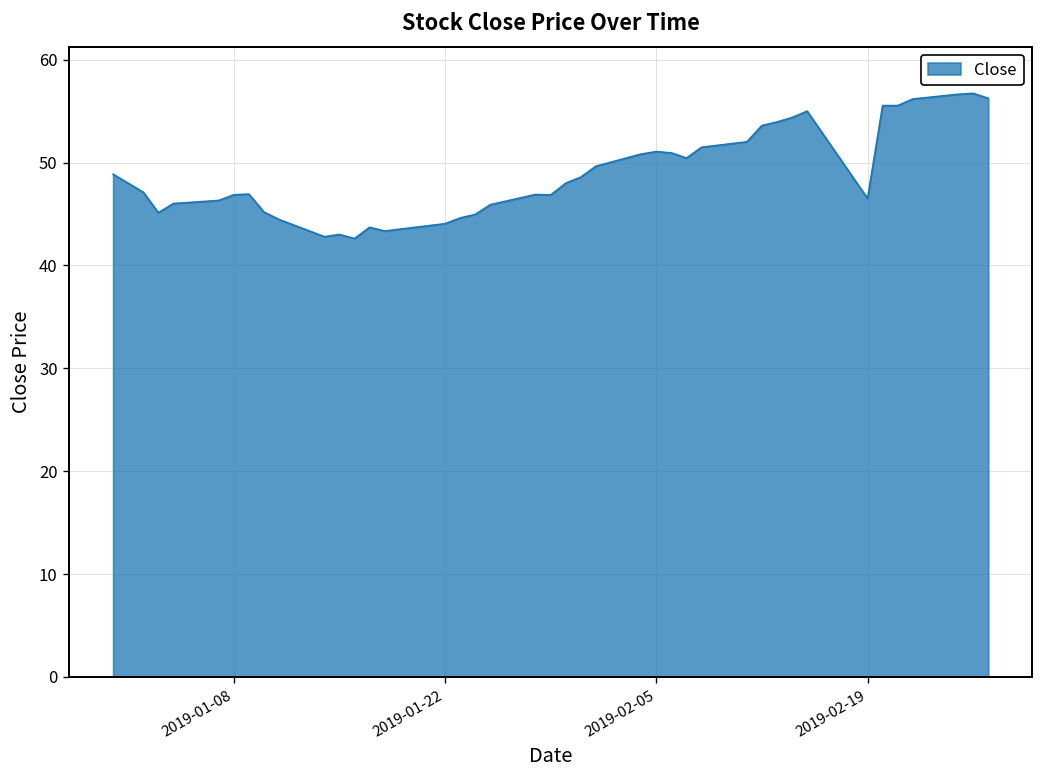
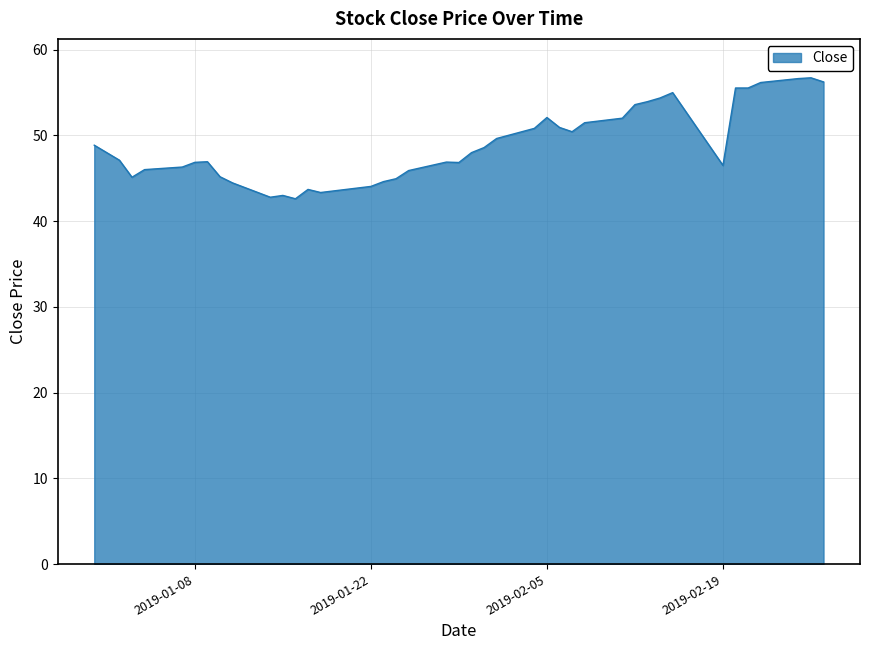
2019-02-05: 51 -> 52
